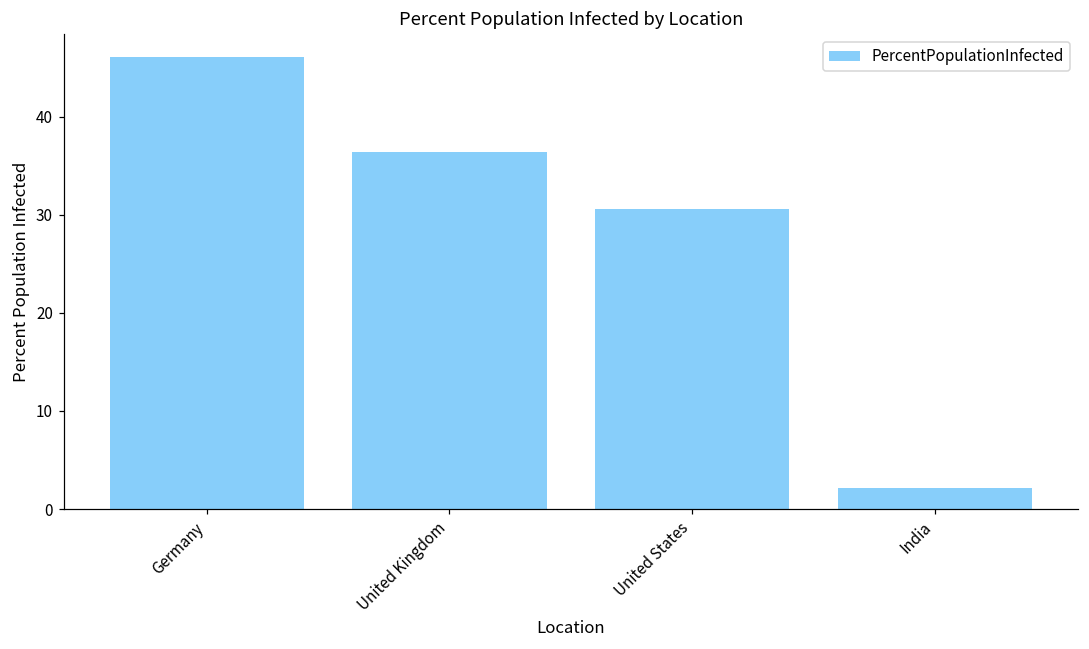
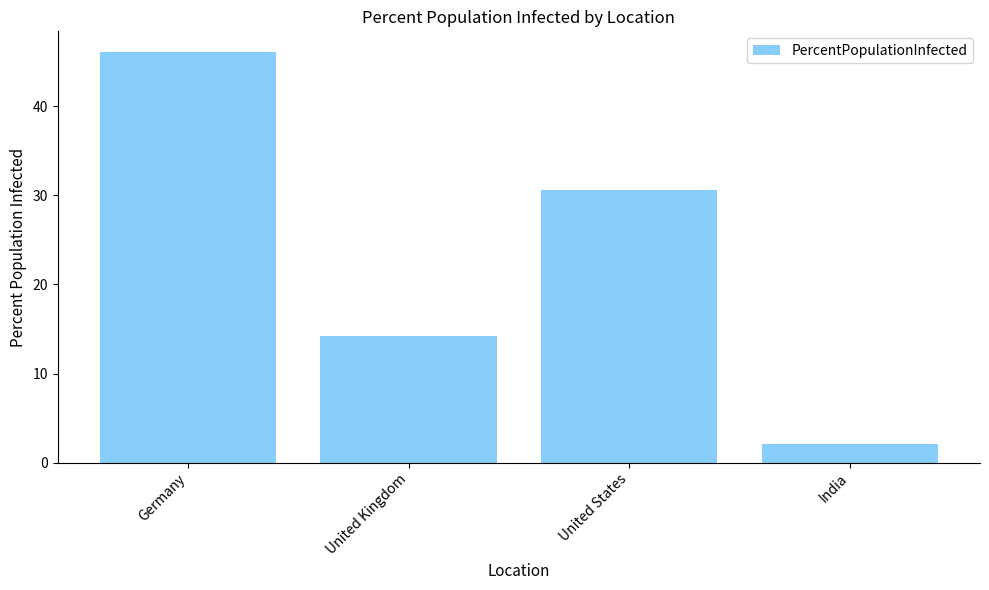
United Kingdom: 36 -> 14
